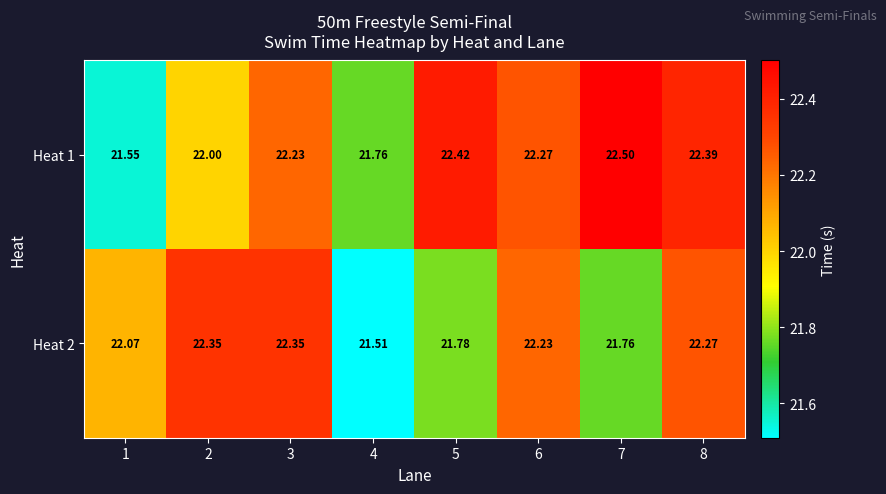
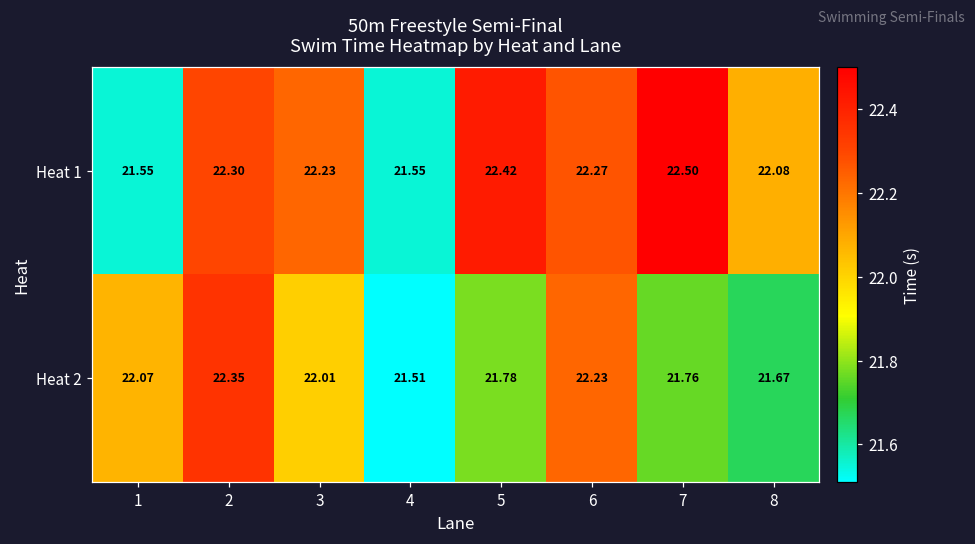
Heat 1, 2: 22.00 -> 22.30
Heat 1, 4: 21.76 -> 21.55
Heat 1, 8: 22.39 -> 22.08
Heat 2, 3: 22.35 -> 22.01
Heat 2, 8: 22.27 -> 21.67
